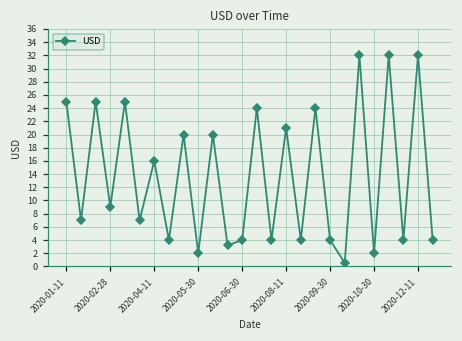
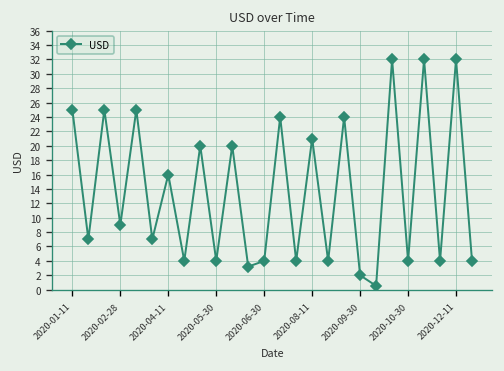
2020-05-30: 2 -> 4
2020-09-30: 4 -> 2
2020-10-30: 2 -> 4
